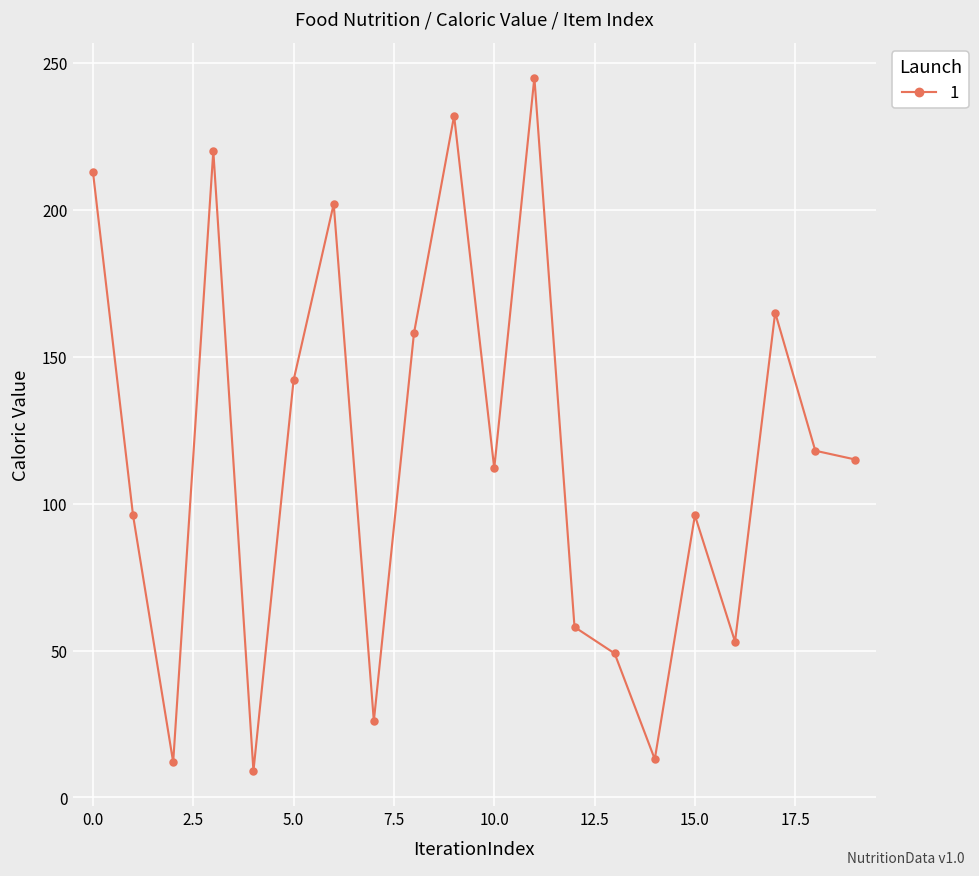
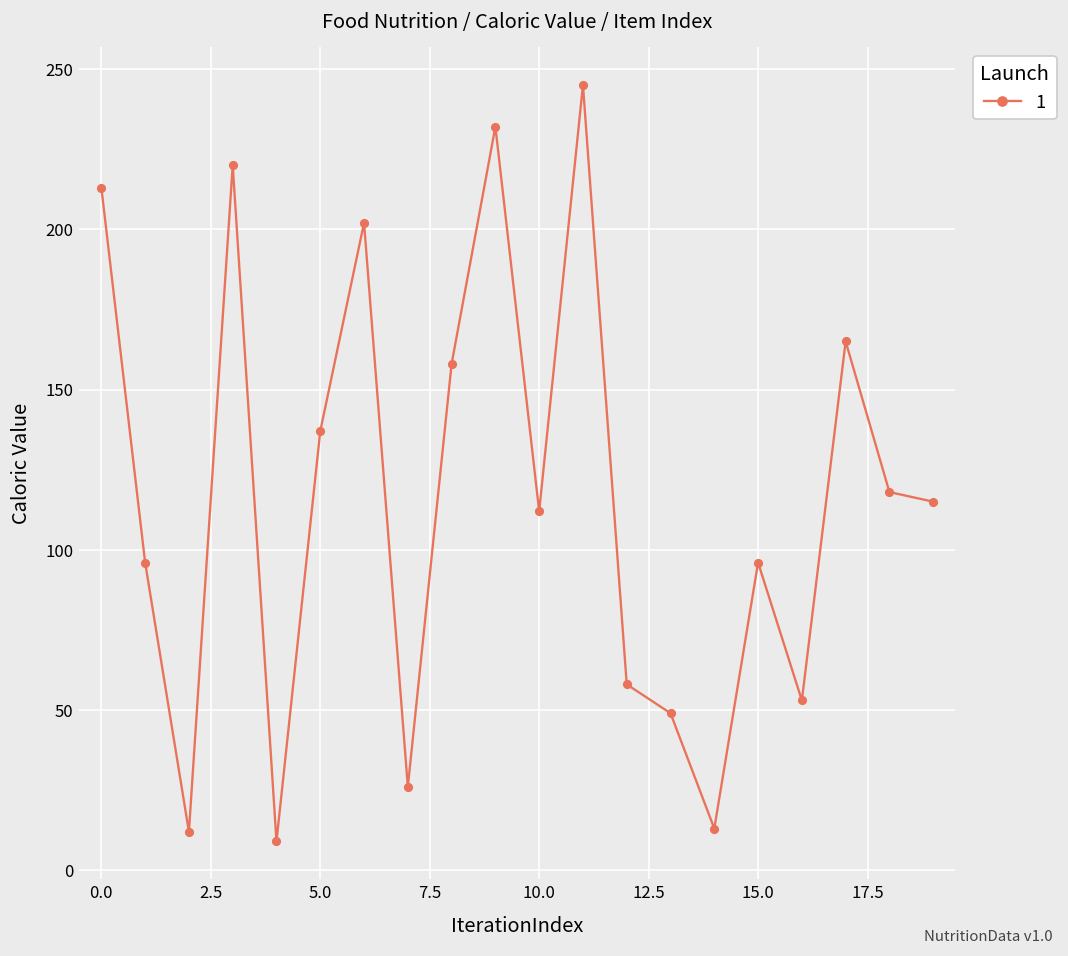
5.0: 142 -> 137
